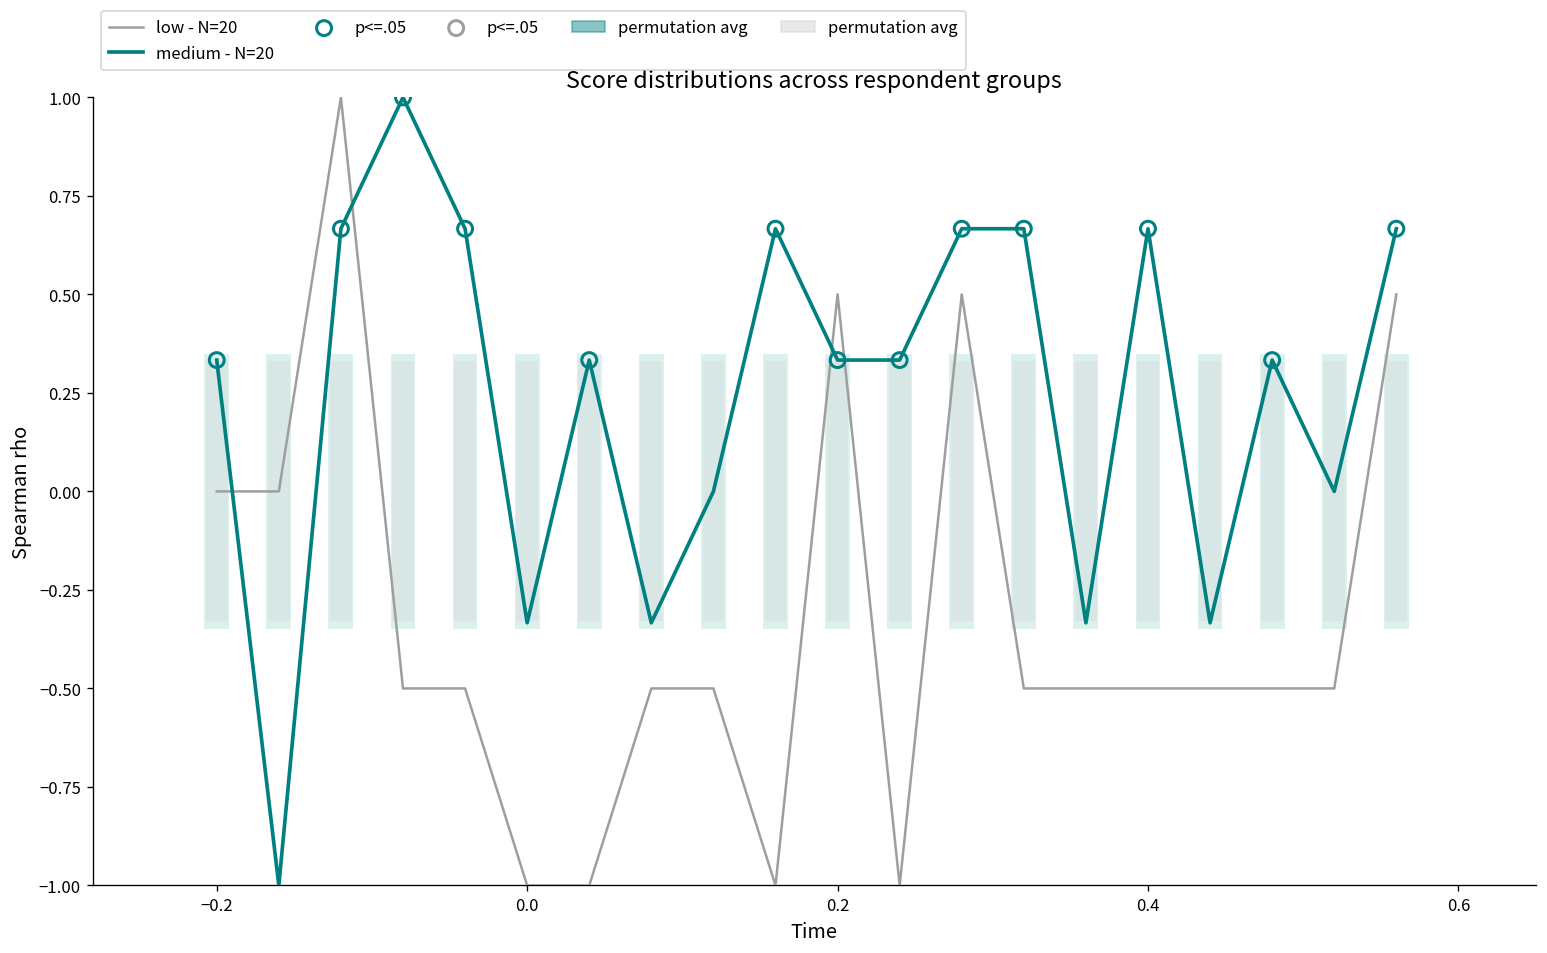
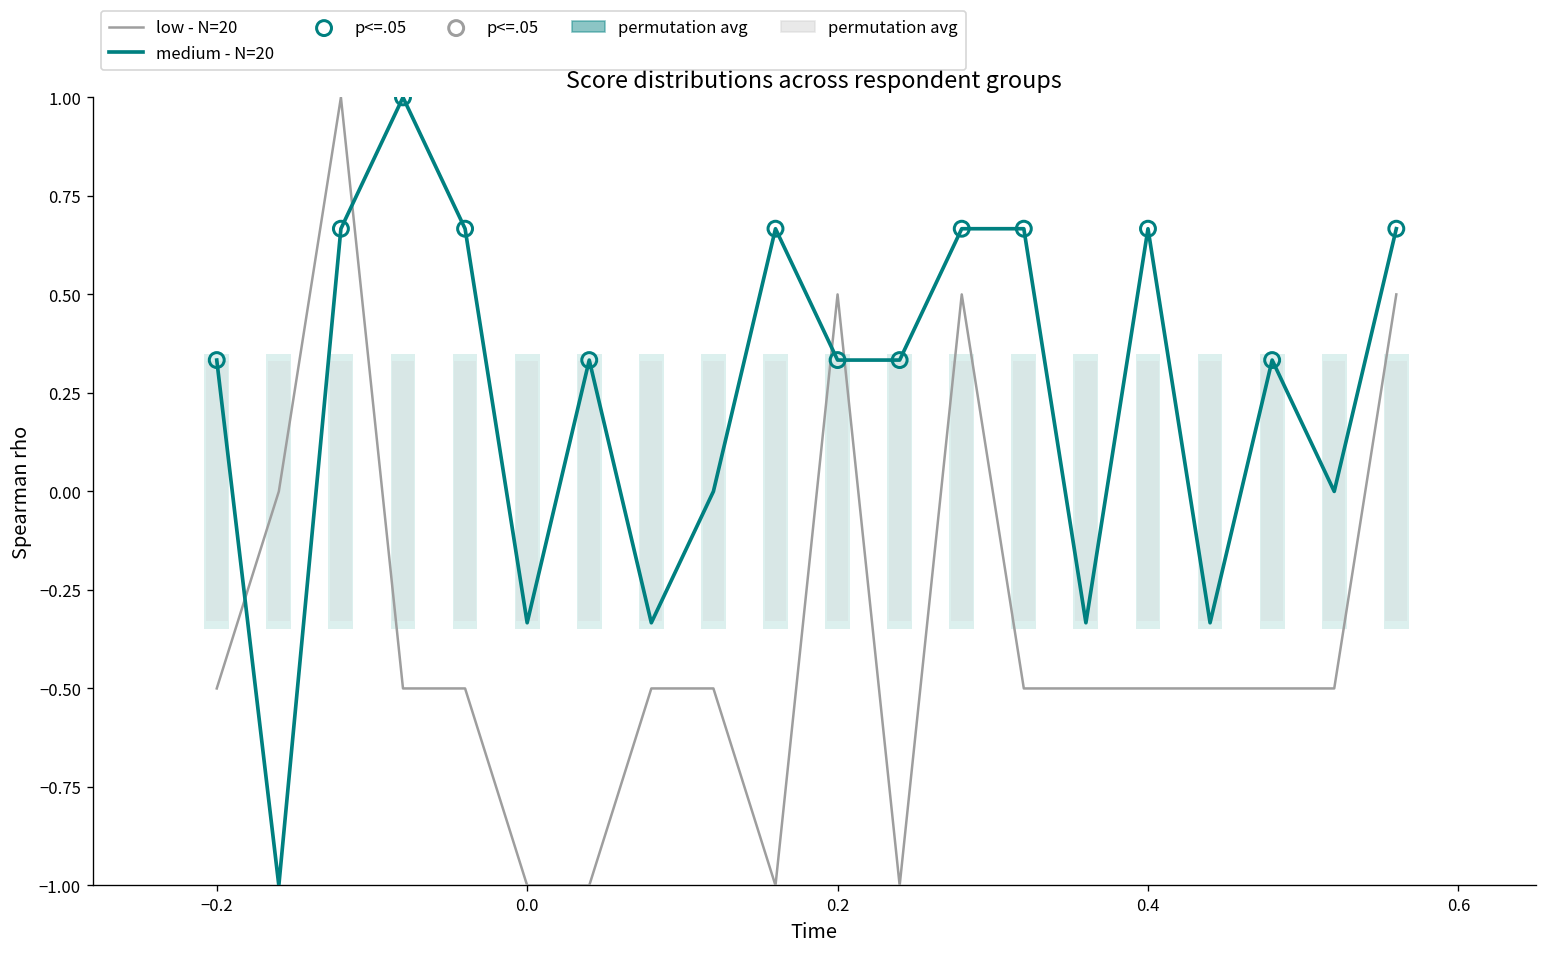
low - N=20, −0.2: 0.00 -> -0.50
